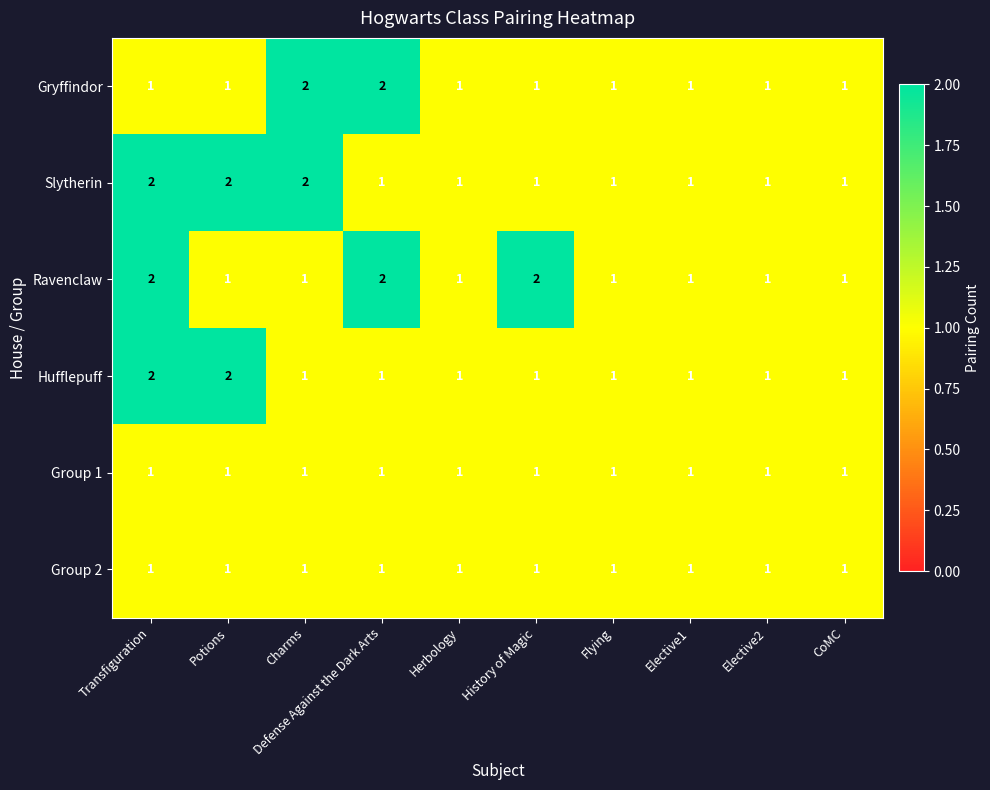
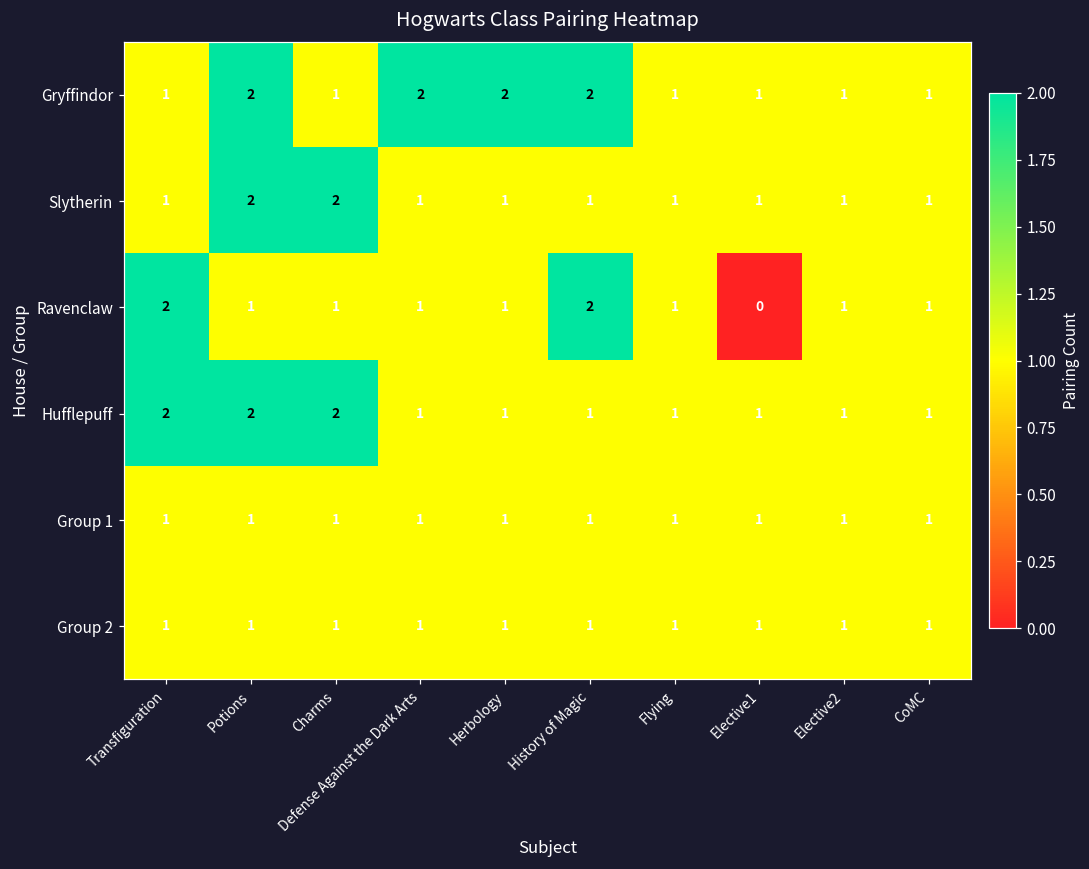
Gryffindor, Potions: 1 -> 2
Gryffindor, Charms: 2 -> 1
Gryffindor, Herbology: 1 -> 2
Gryffindor, History of Magic: 1 -> 2
Slytherin, Transfiguration: 2 -> 1
Ravenclaw, Defense Against the Dark Arts: 2 -> 1
Ravenclaw, Elective1: 1 -> 0
Hufflepuff, Charms: 1 -> 2
